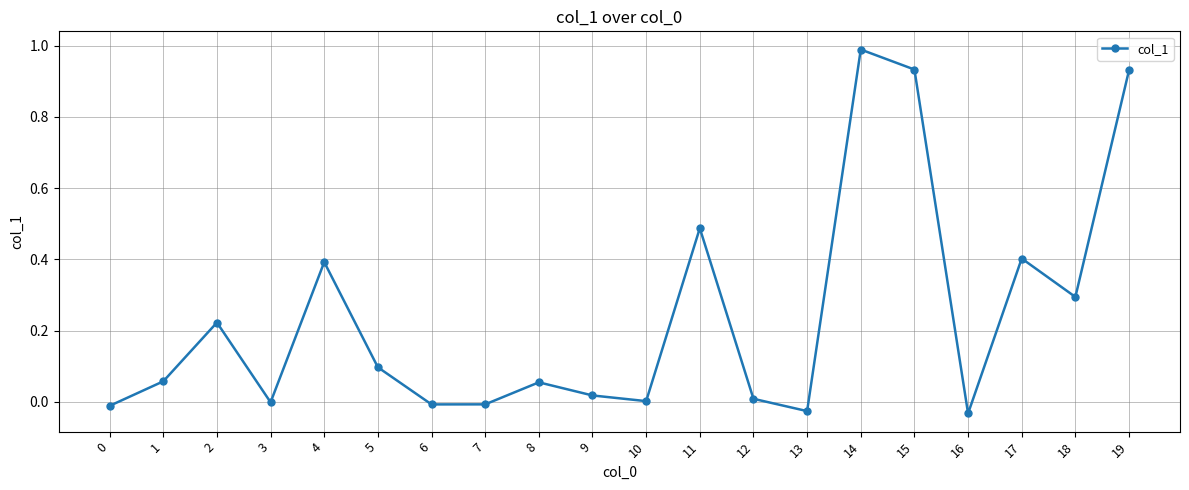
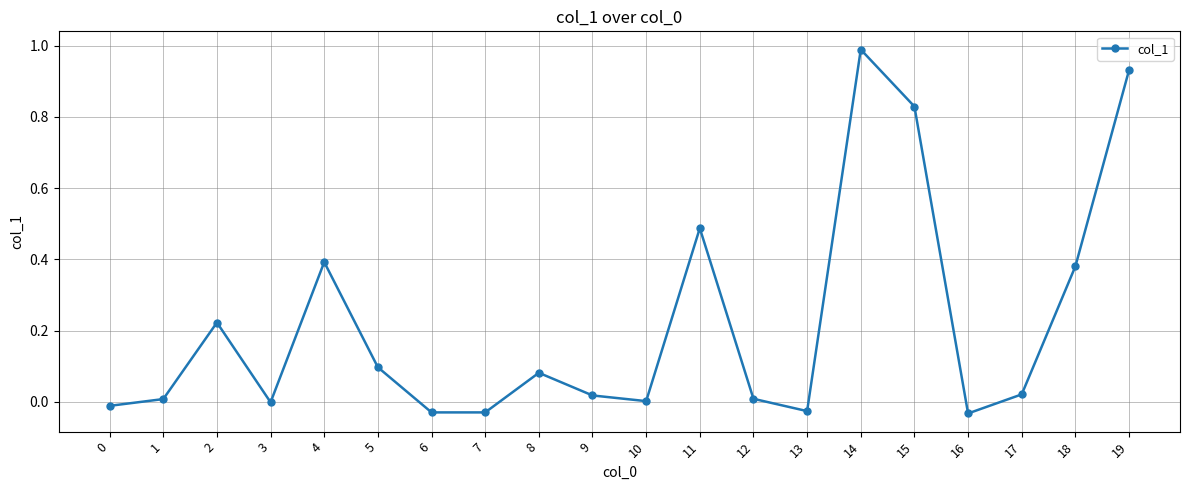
1: 0.06 -> 0.01
6: -0.01 -> -0.03
7: -0.01 -> -0.03
8: 0.06 -> 0.08
15: 0.93 -> 0.83
17: 0.40 -> 0.02
18: 0.29 -> 0.38
